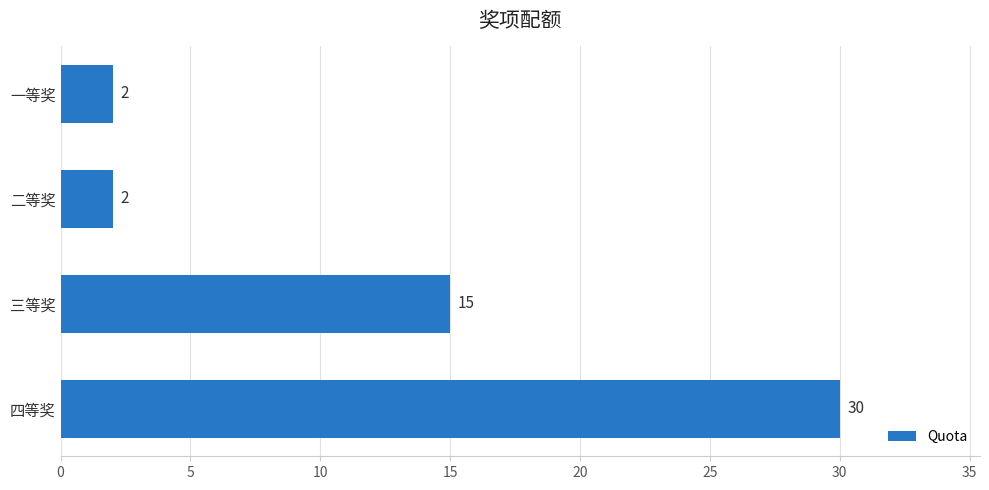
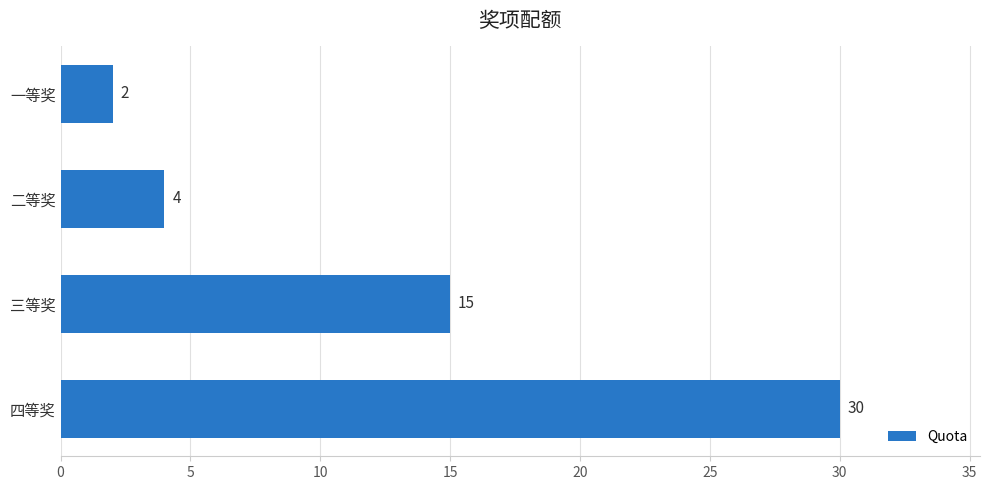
二等奖: 2 -> 4
